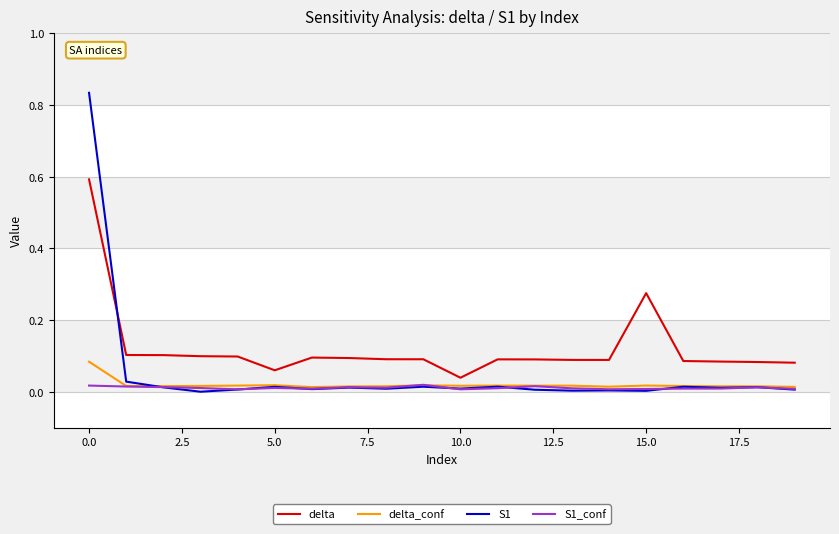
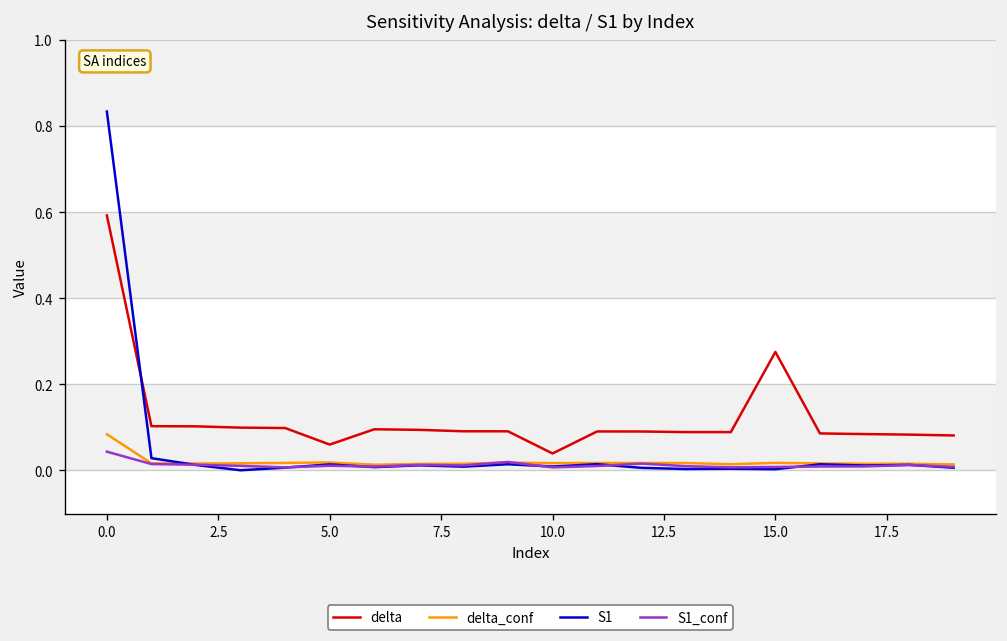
S1_conf, 0.0: 0.02 -> 0.04
